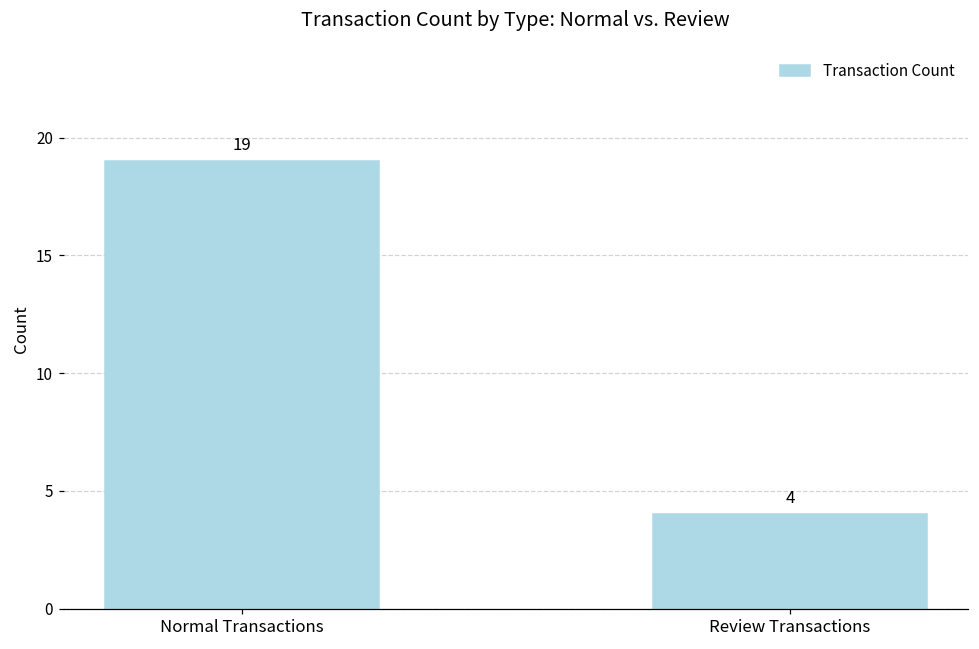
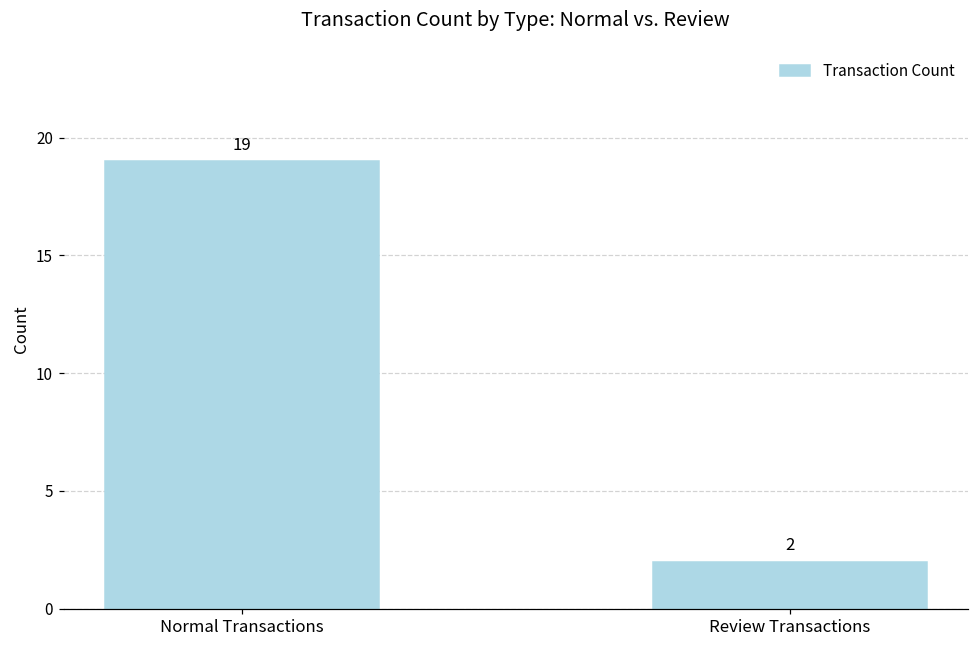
Review Transactions: 4 -> 2
